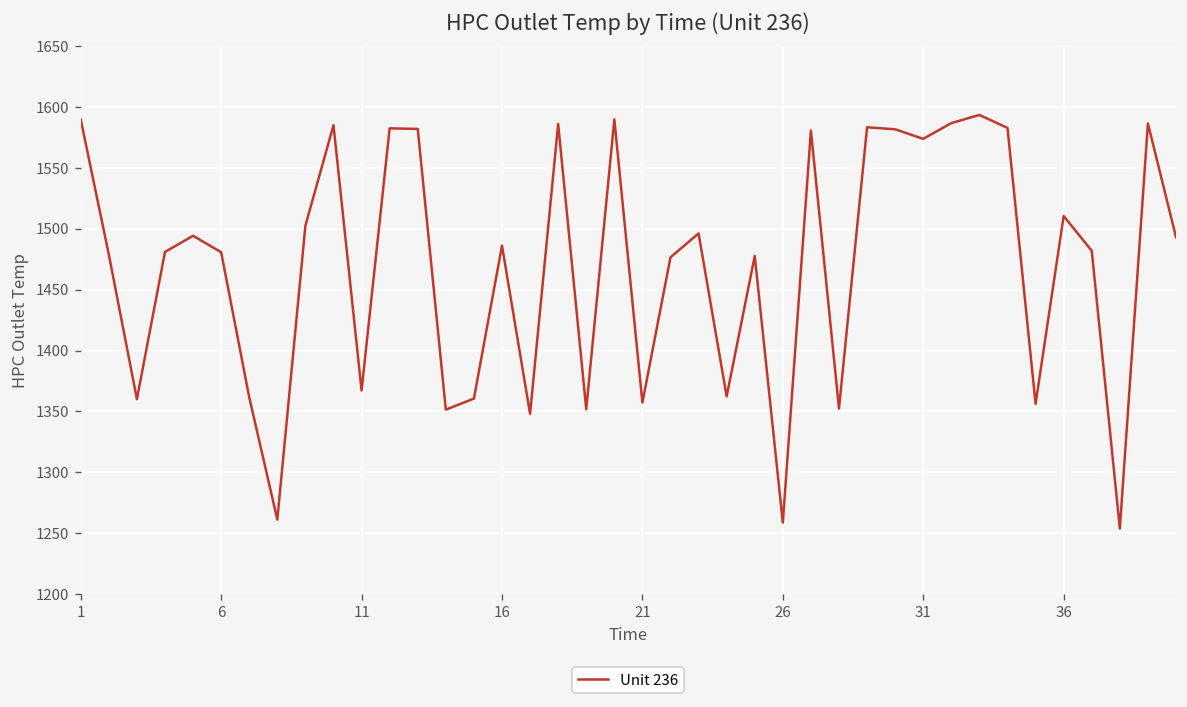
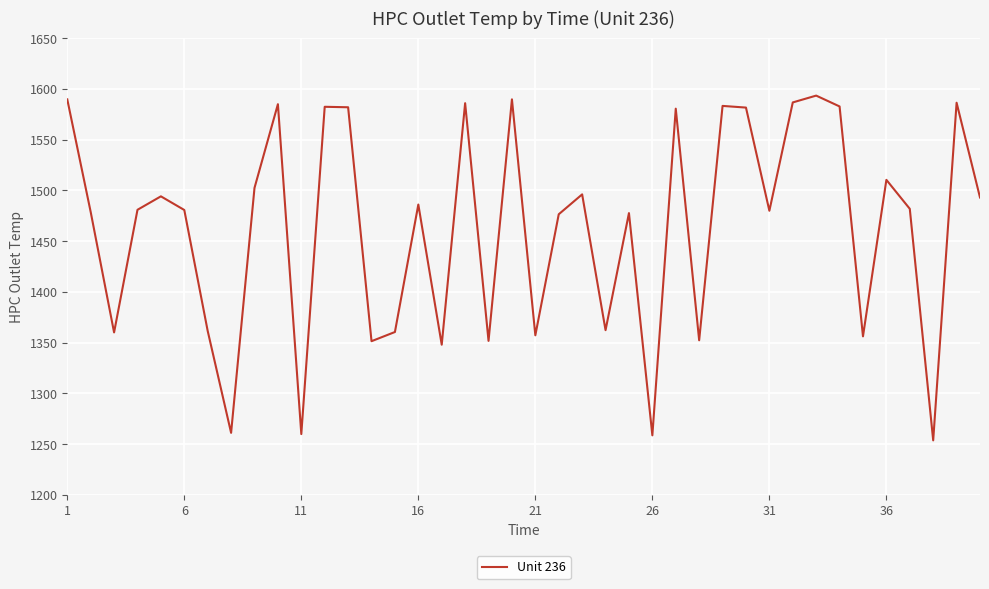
11: 1367 -> 1260
31: 1574 -> 1480
